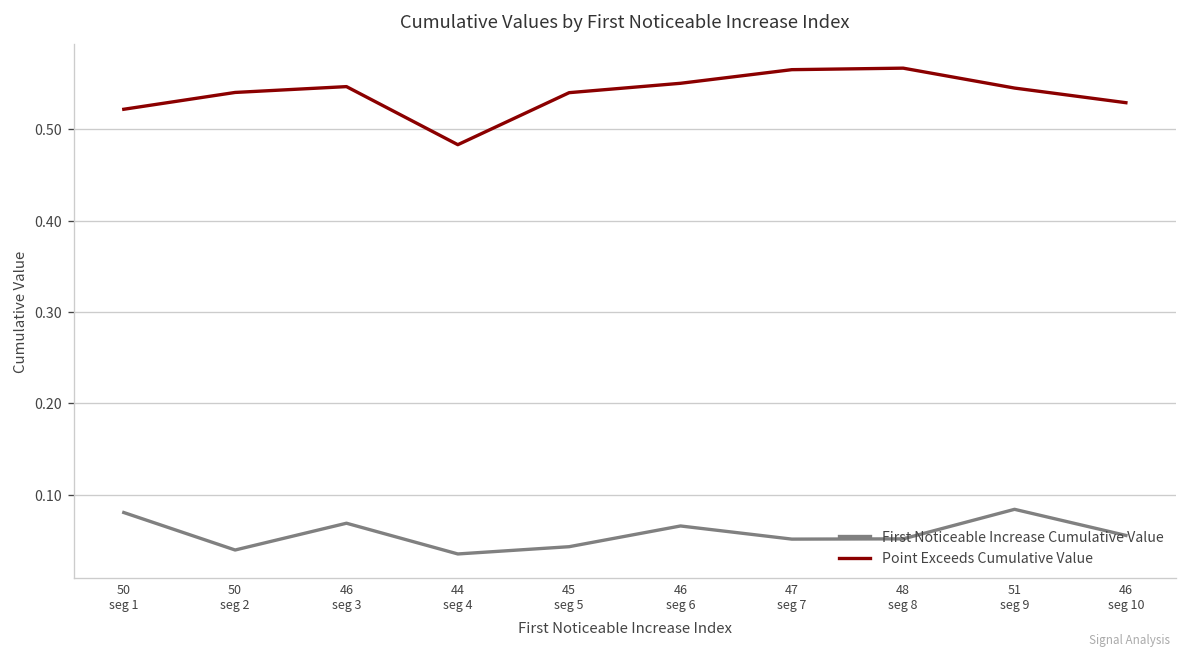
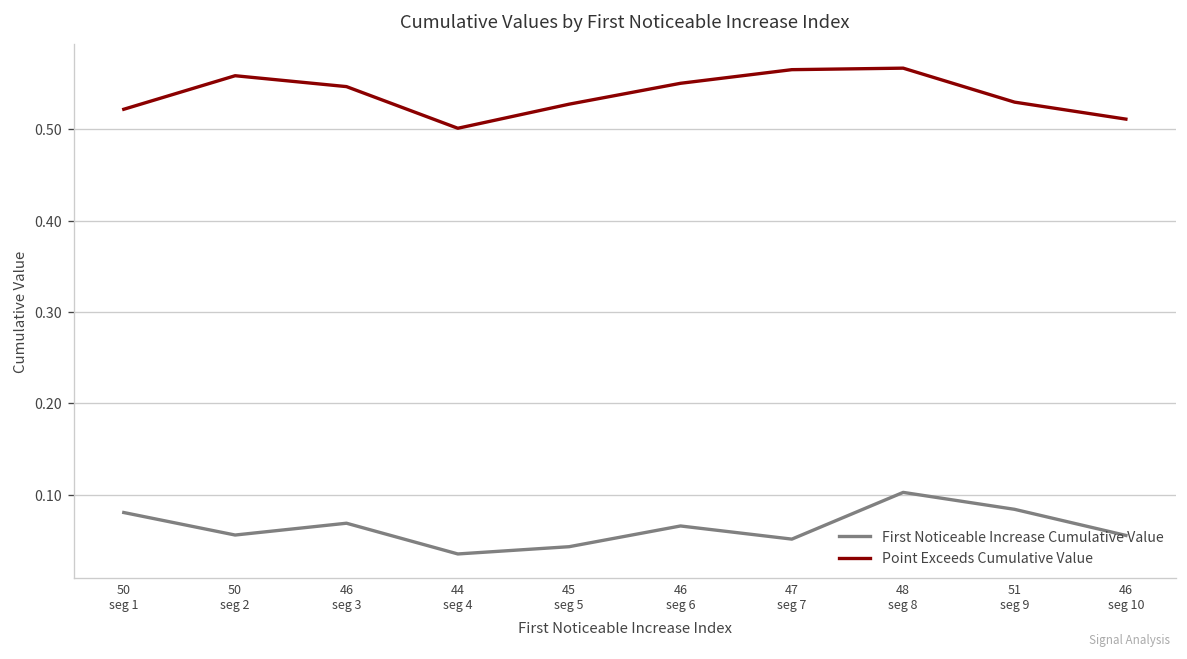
First Noticeable Increase Cumulative Value, 50 seg 2: 0.04 -> 0.06
Point Exceeds Cumulative Value, 50 seg 2: 0.54 -> 0.56
Point Exceeds Cumulative Value, 44 seg 4: 0.48 -> 0.50
Point Exceeds Cumulative Value, 45 seg 5: 0.54 -> 0.53
First Noticeable Increase Cumulative Value, 48 seg 8: 0.05 -> 0.10
Point Exceeds Cumulative Value, 51 seg 9: 0.55 -> 0.53
Point Exceeds Cumulative Value, 46 seg 10: 0.53 -> 0.51
